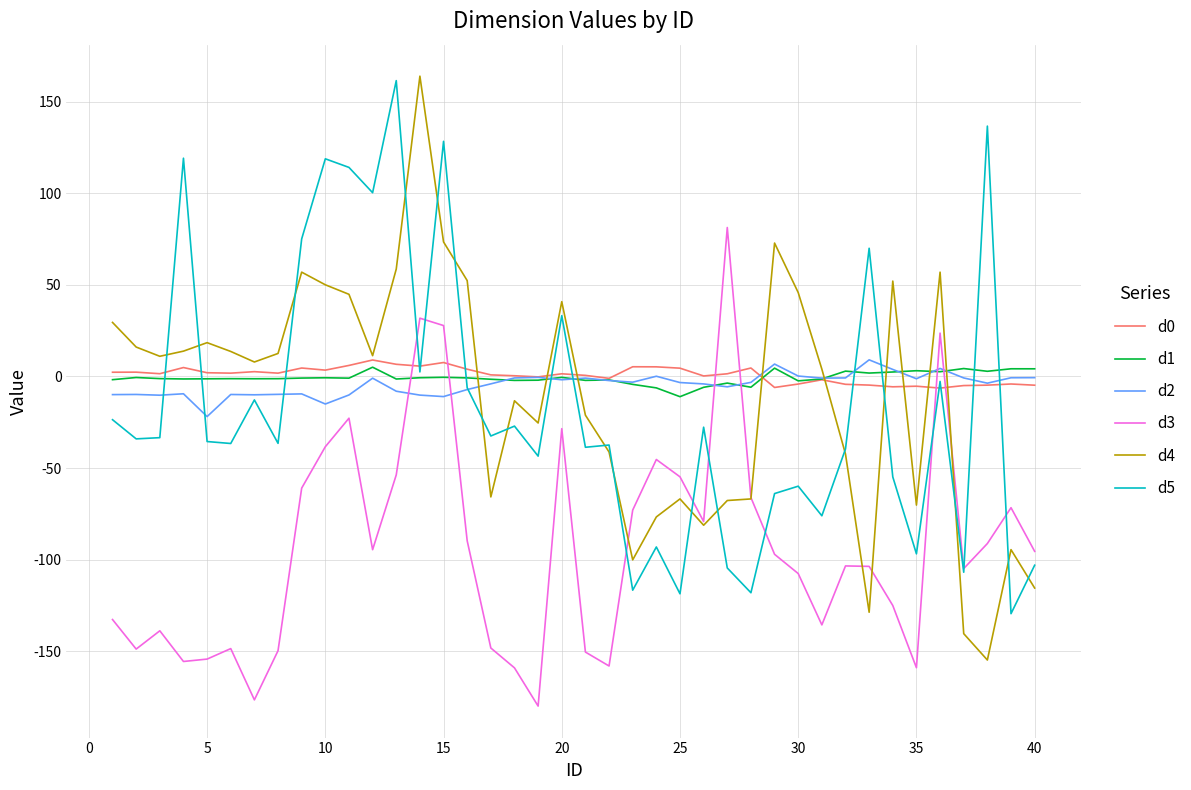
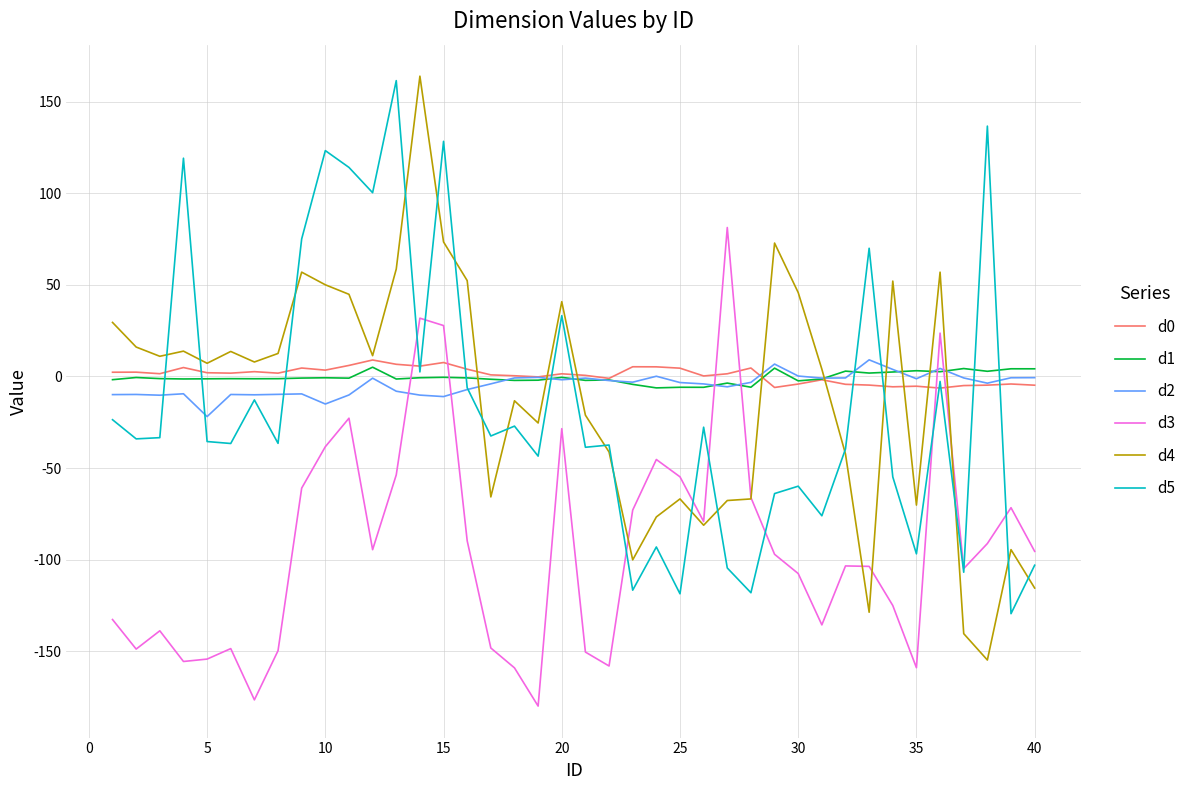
d4, 5: 18 -> 7
d5, 10: 119 -> 123
d1, 25: -11 -> -6
